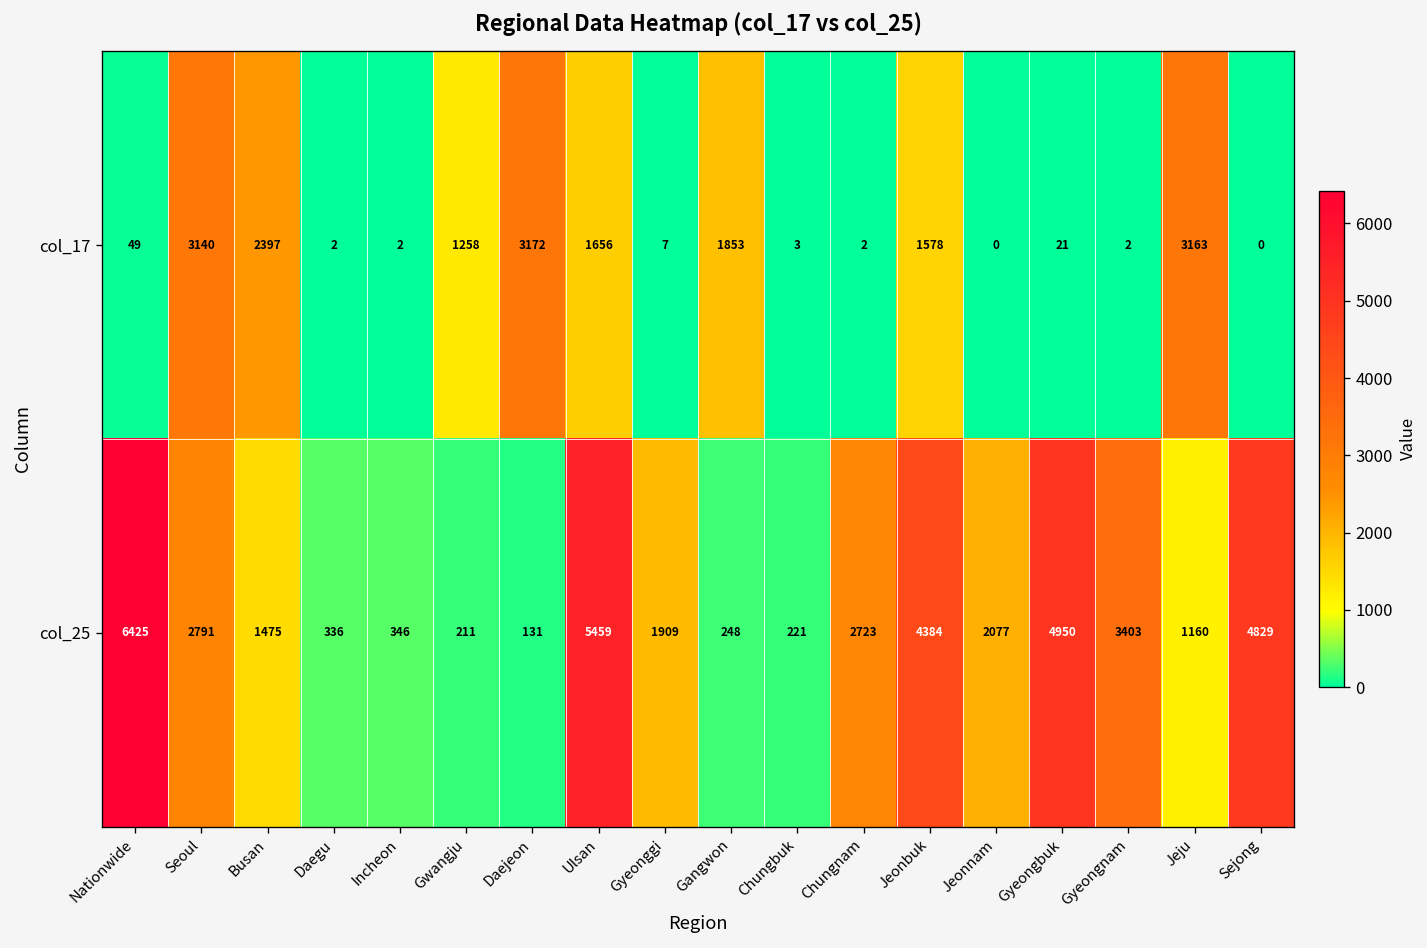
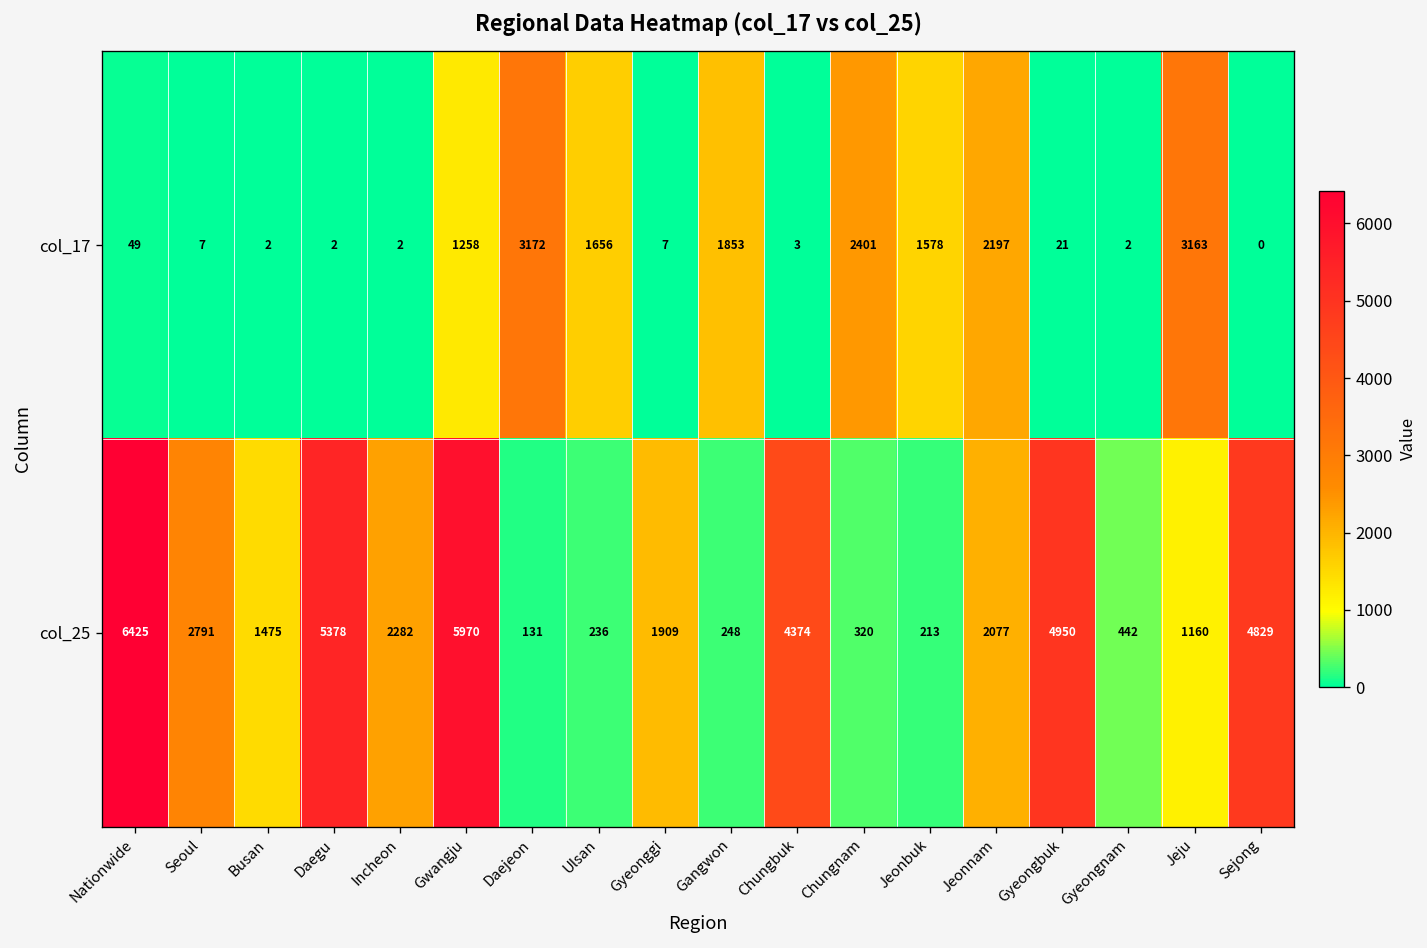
col_17, Seoul: 3140 -> 7
col_17, Busan: 2397 -> 2
col_17, Chungnam: 2 -> 2401
col_17, Jeonnam: 0 -> 2197
col_25, Daegu: 336 -> 5378
col_25, Incheon: 346 -> 2282
col_25, Gwangju: 211 -> 5970
col_25, Ulsan: 5459 -> 236
col_25, Chungbuk: 221 -> 4374
col_25, Chungnam: 2723 -> 320
col_25, Jeonbuk: 4384 -> 213
col_25, Gyeongnam: 3403 -> 442
